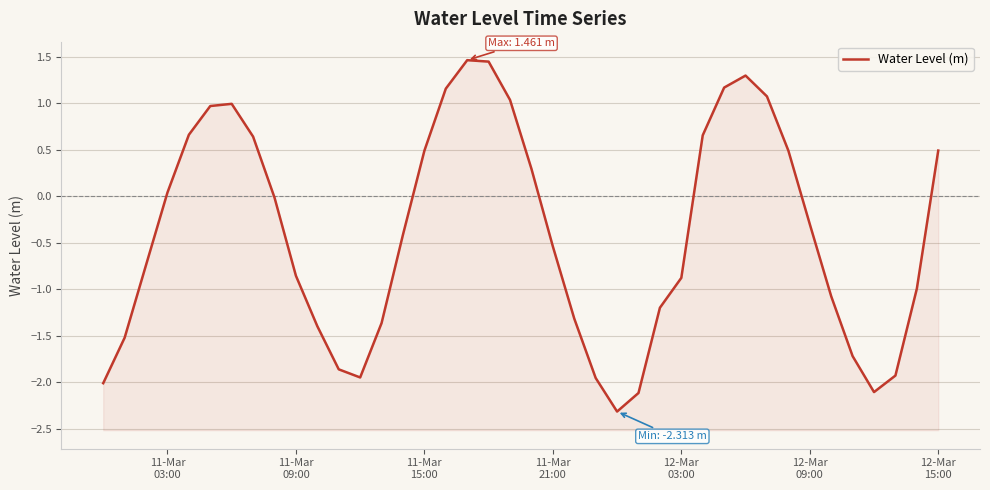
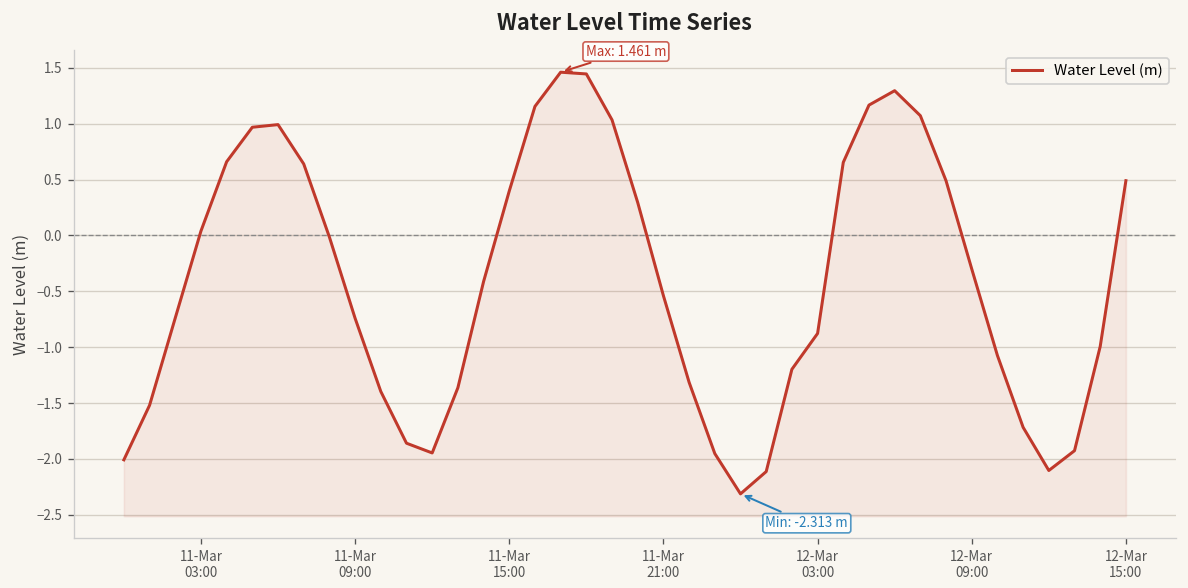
11-Mar 09:00: -0.9 -> -0.7
11-Mar 15:00: 0.5 -> 0.4
